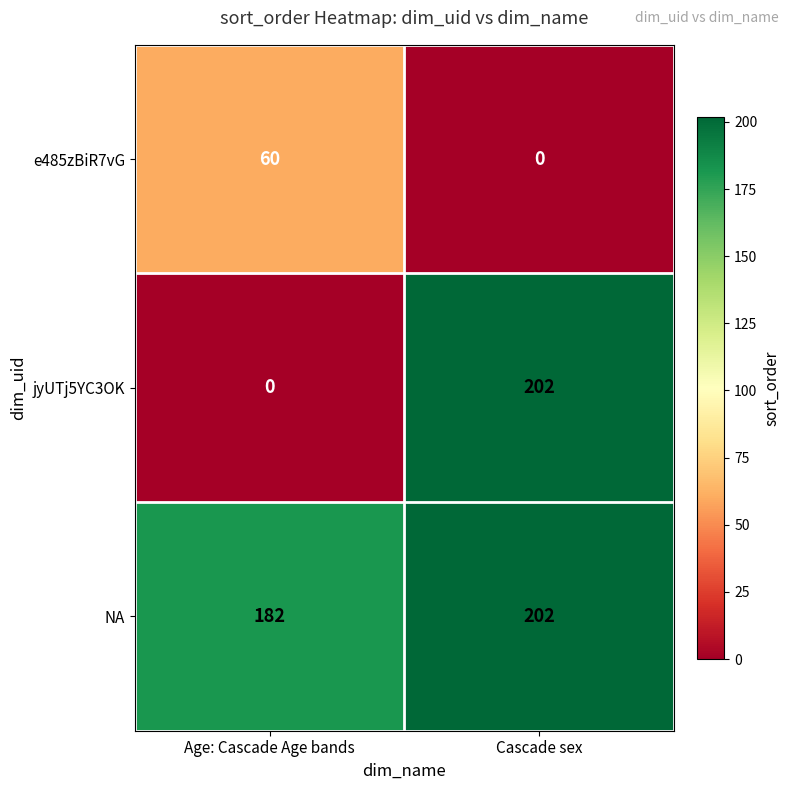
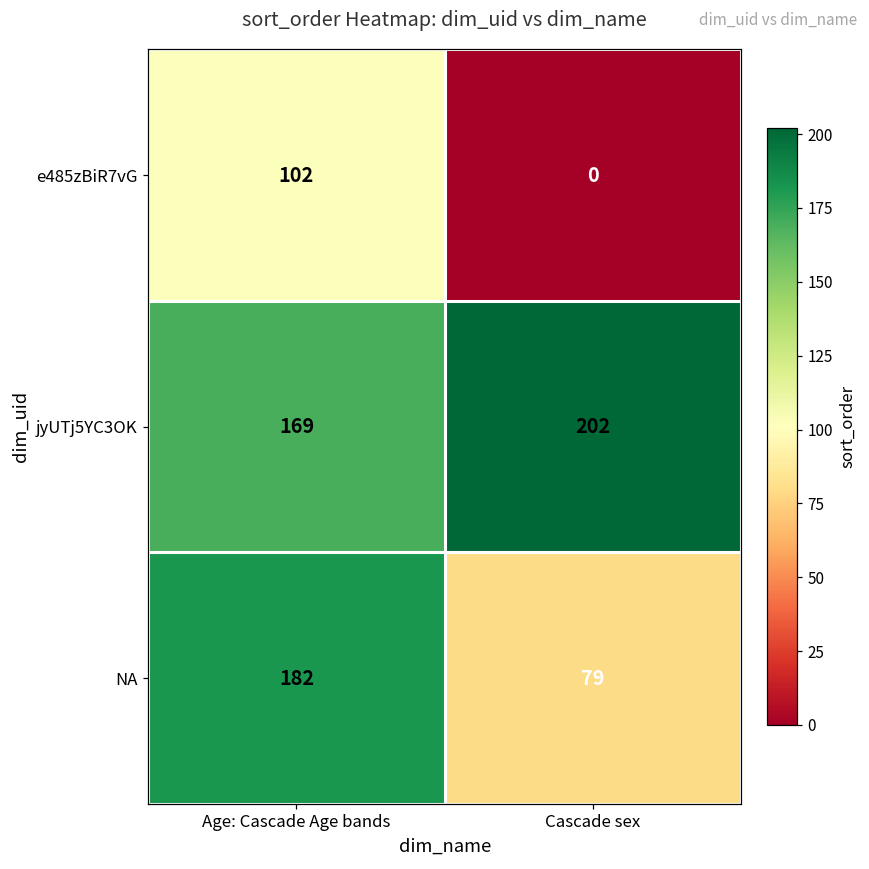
e485zBiR7vG, Age: Cascade Age bands: 60 -> 102
jyUTj5YC3OK, Age: Cascade Age bands: 0 -> 169
NA, Cascade sex: 202 -> 79
